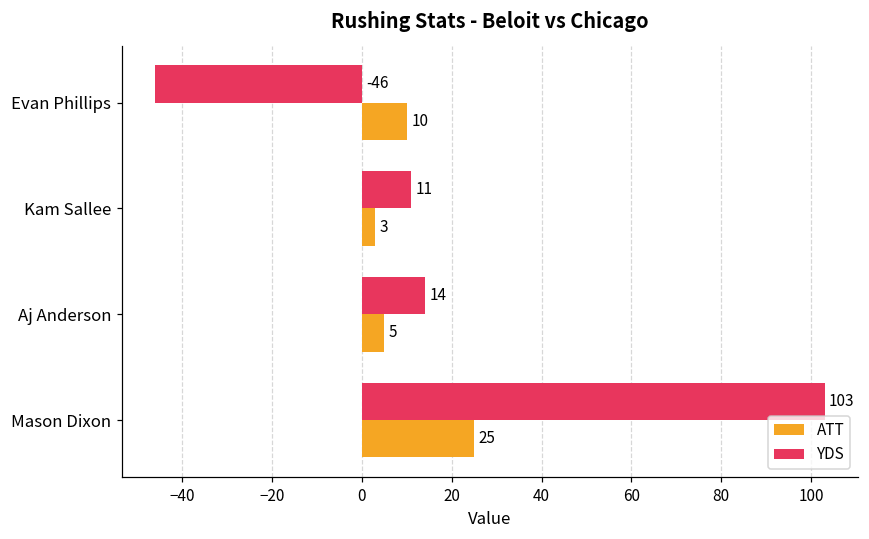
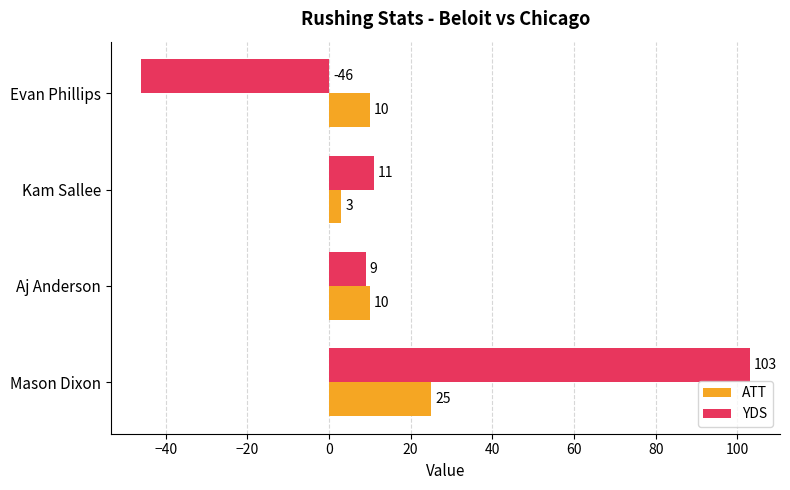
YDS, Aj Anderson: 14 -> 9
ATT, Aj Anderson: 5 -> 10
